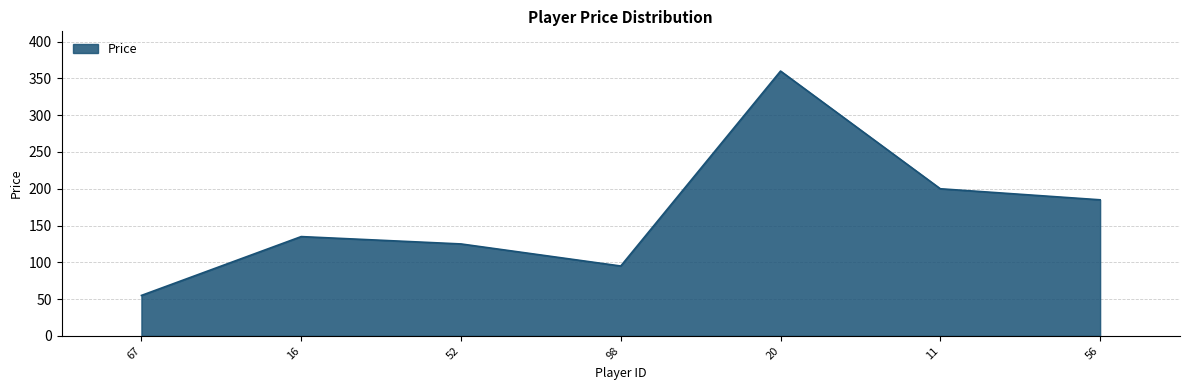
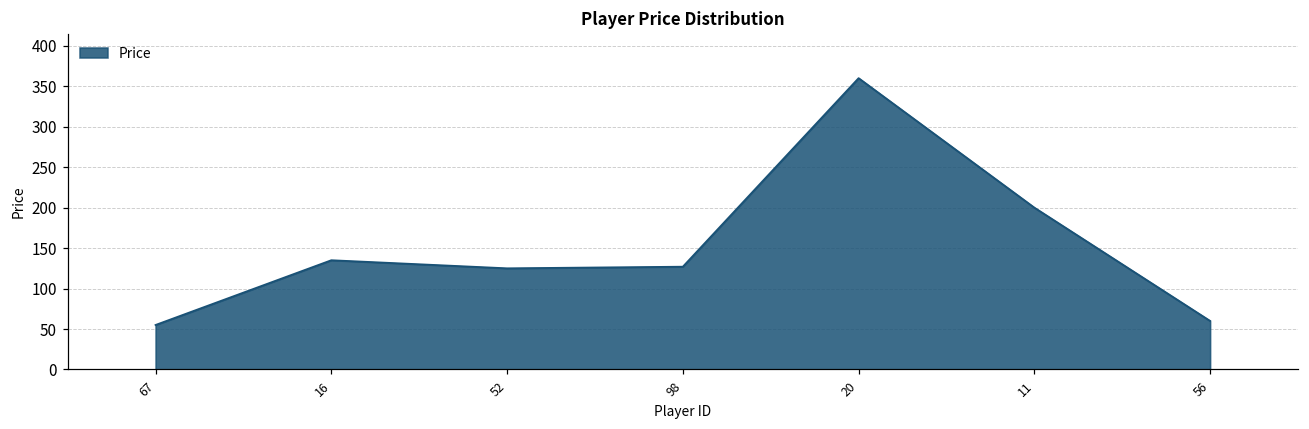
98: 100 -> 130
56: 190 -> 60
